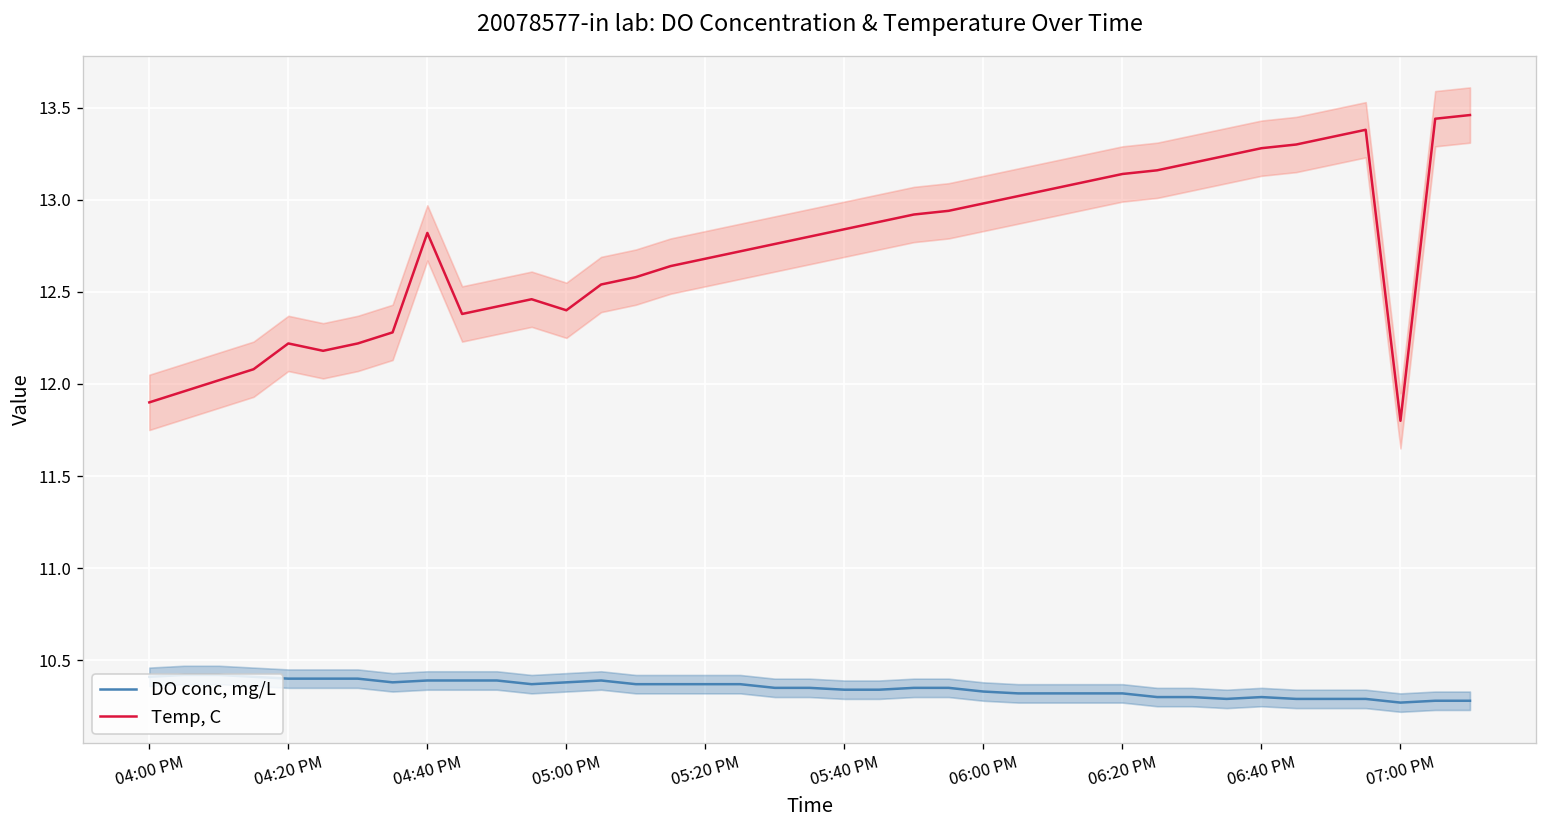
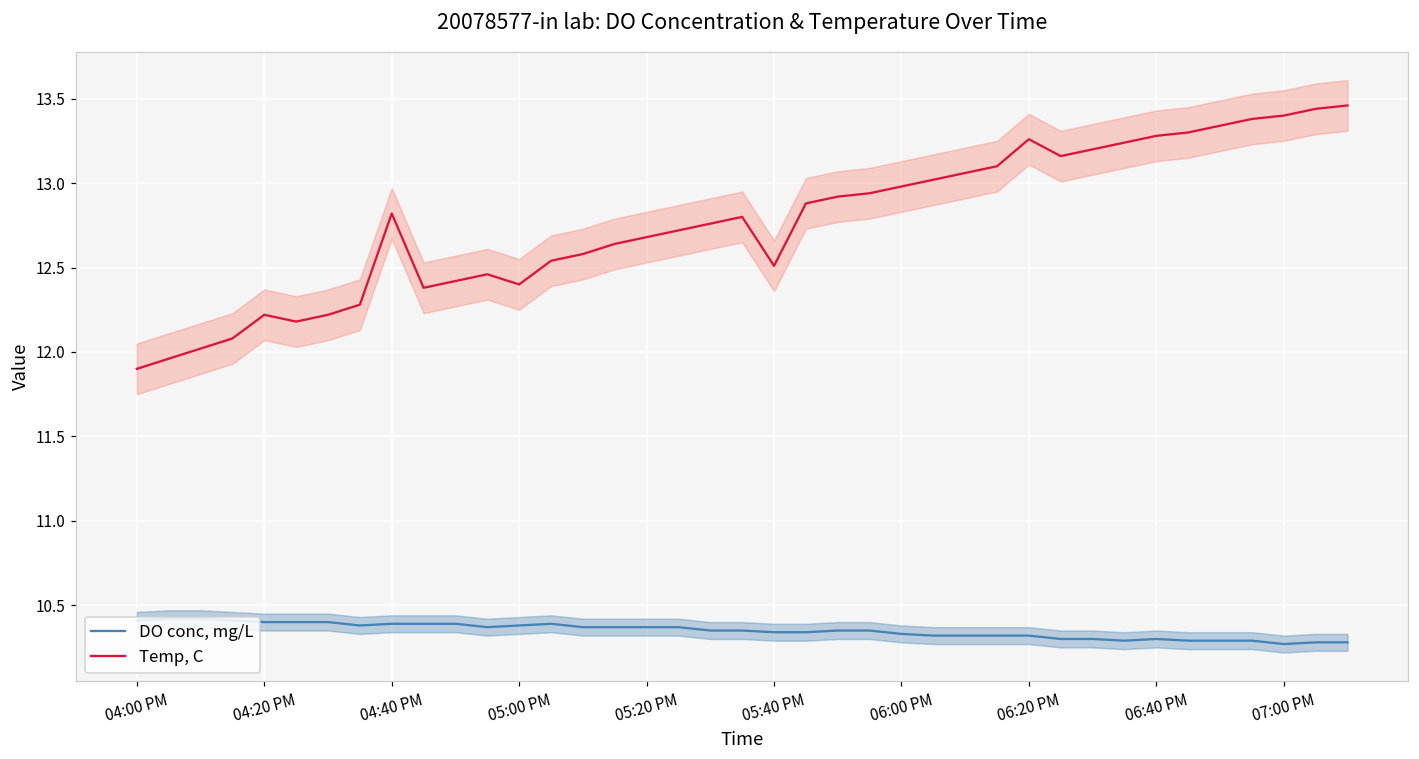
Temp, C, 05:40 PM: 12.84 -> 12.51
Temp, C, 06:20 PM: 13.14 -> 13.26
Temp, C, 07:00 PM: 11.8 -> 13.4
